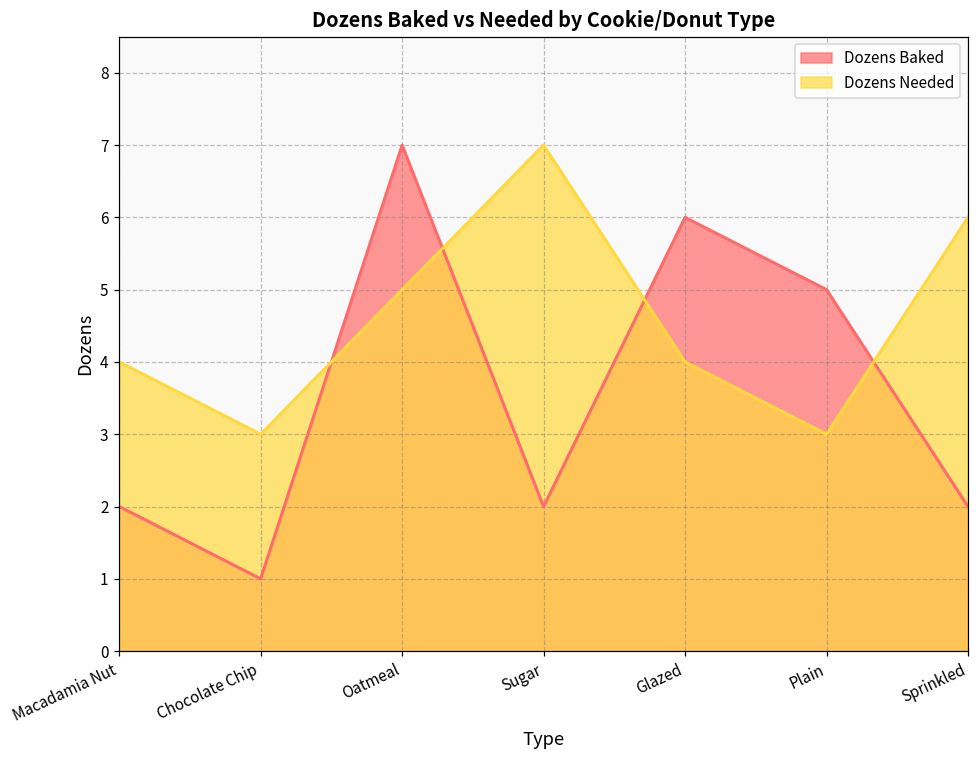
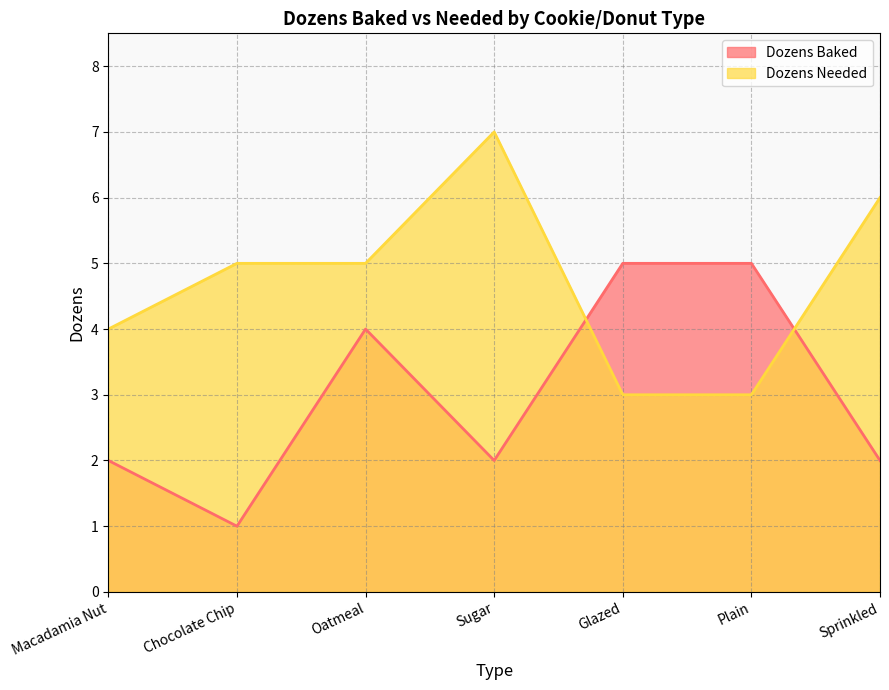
Dozens Needed, Chocolate Chip: 3 -> 5
Dozens Baked, Oatmeal: 7 -> 4
Dozens Baked, Glazed: 6 -> 5
Dozens Needed, Glazed: 4 -> 3
